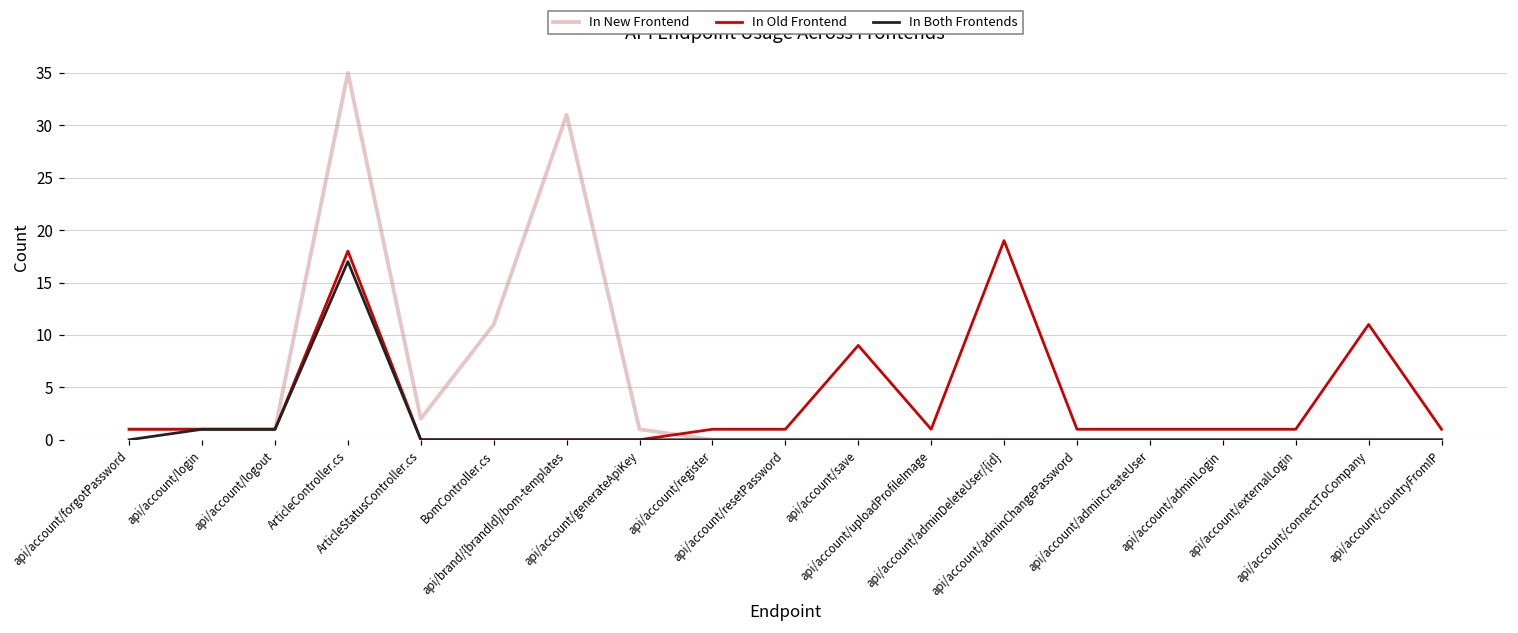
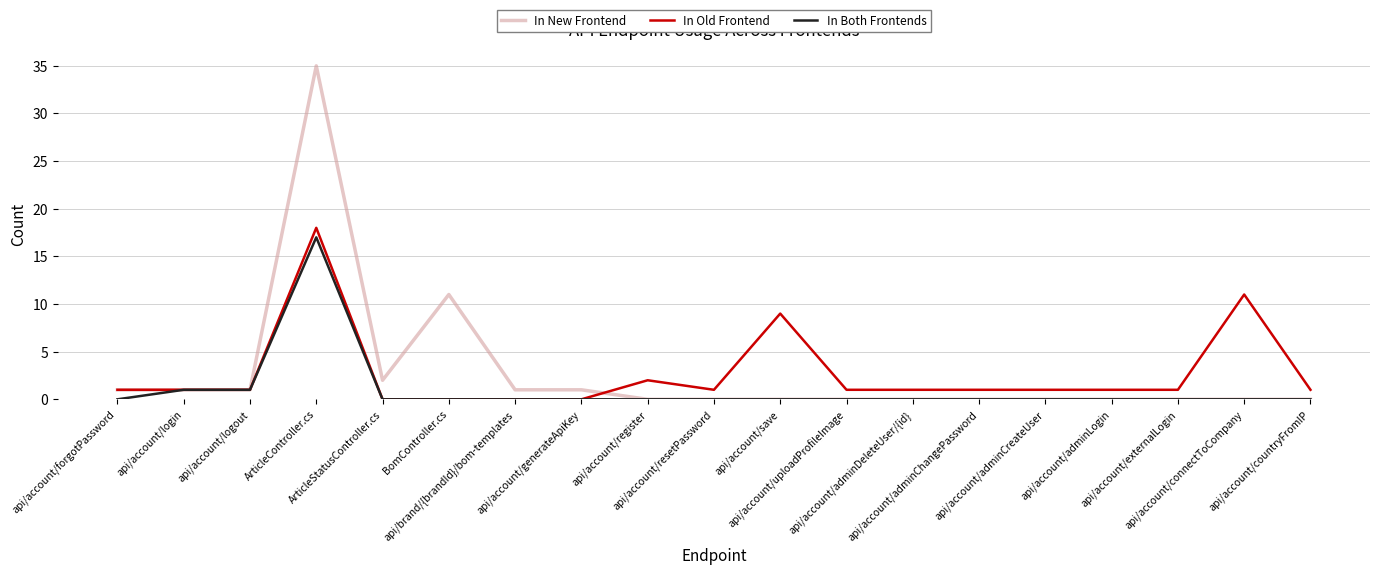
In New Frontend, api/brand/{brandId}/bom-templates: 31 -> 1
In Old Frontend, api/account/register: 1 -> 2
In Old Frontend, api/account/adminDeleteUser/{id}: 19 -> 1
